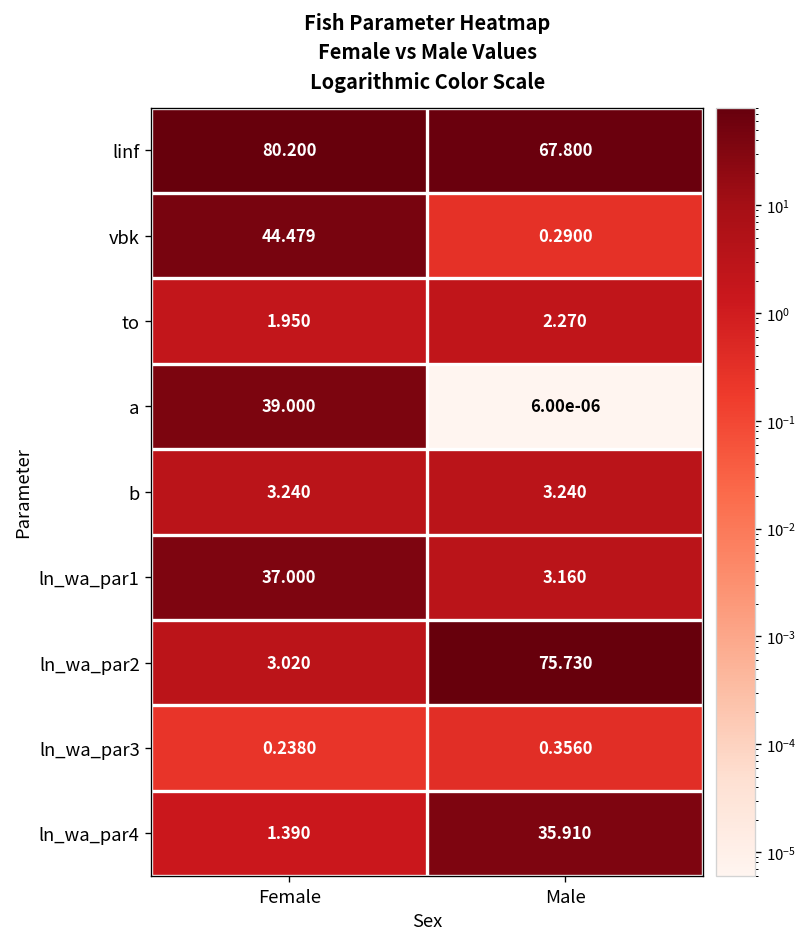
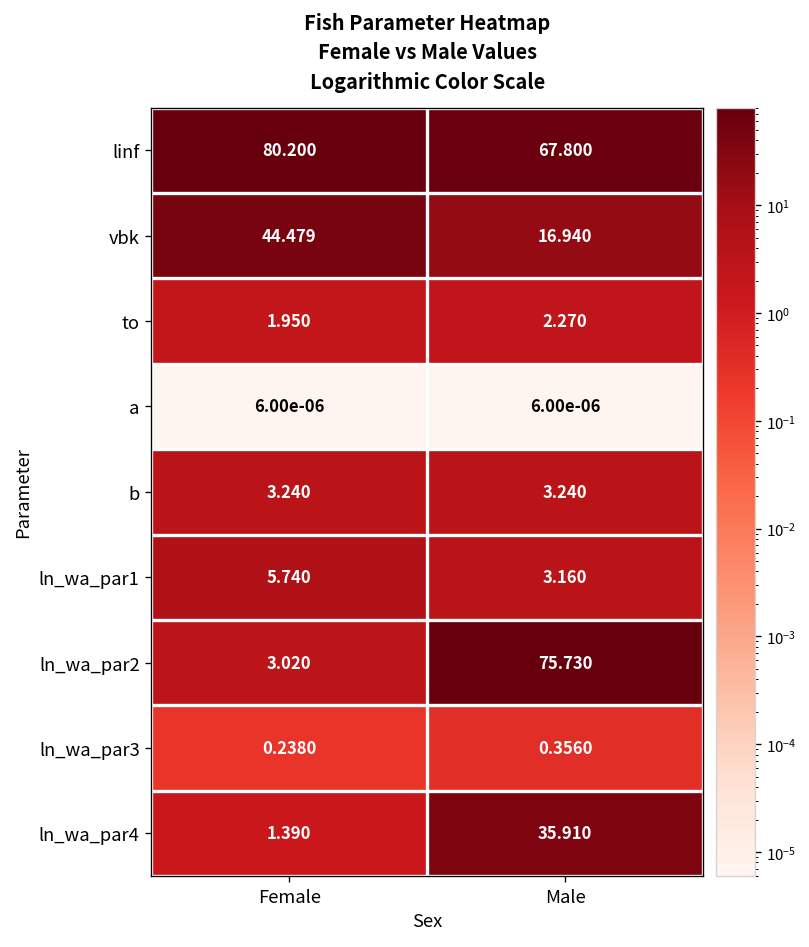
vbk, Male: 0.2900 -> 16.940
a, Female: 39.000 -> 6.00e-06
ln_wa_par1, Female: 37.000 -> 5.740
